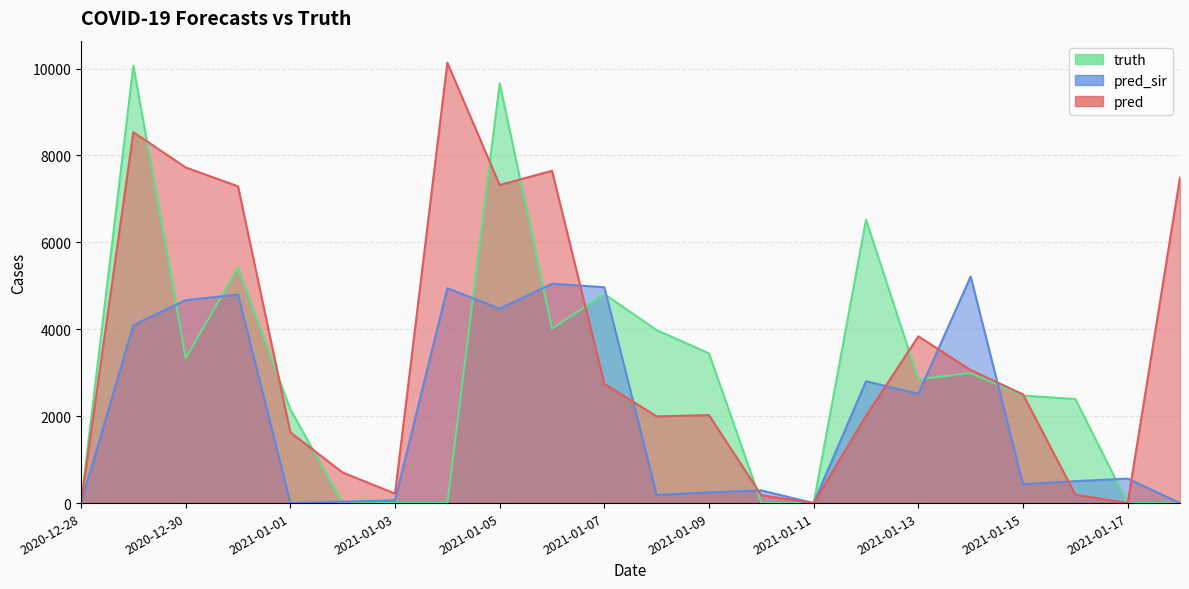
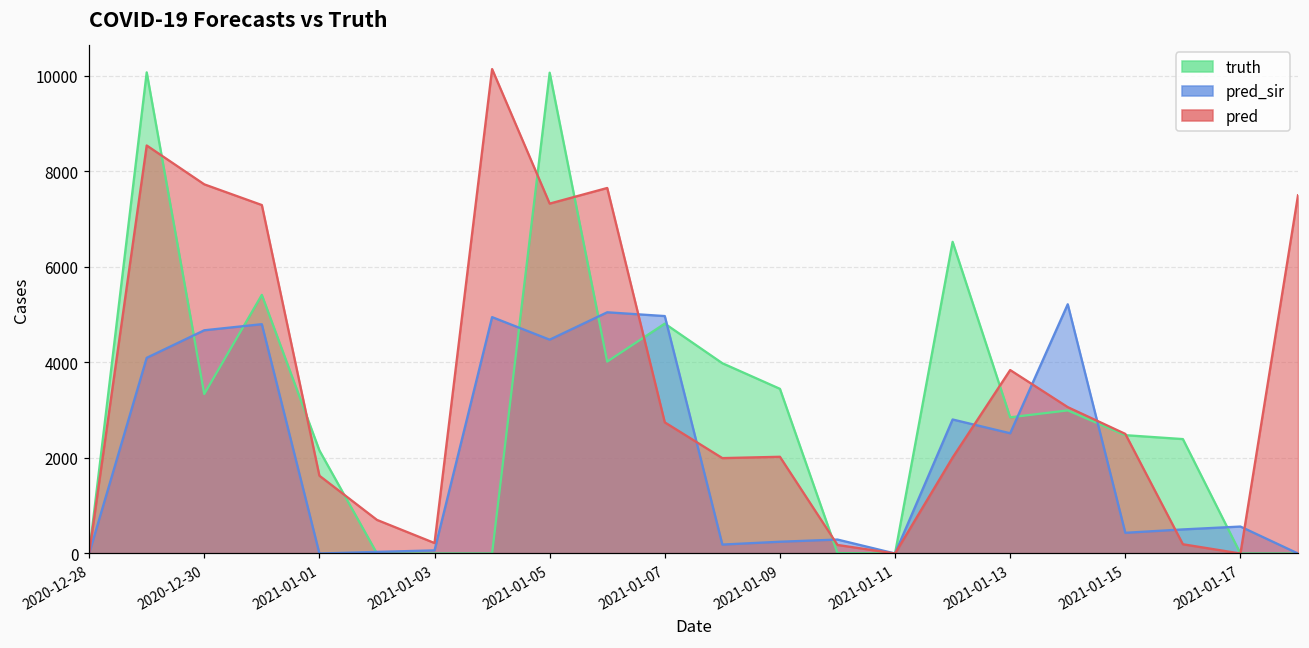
truth, 2021-01-05: 9700 -> 10100
